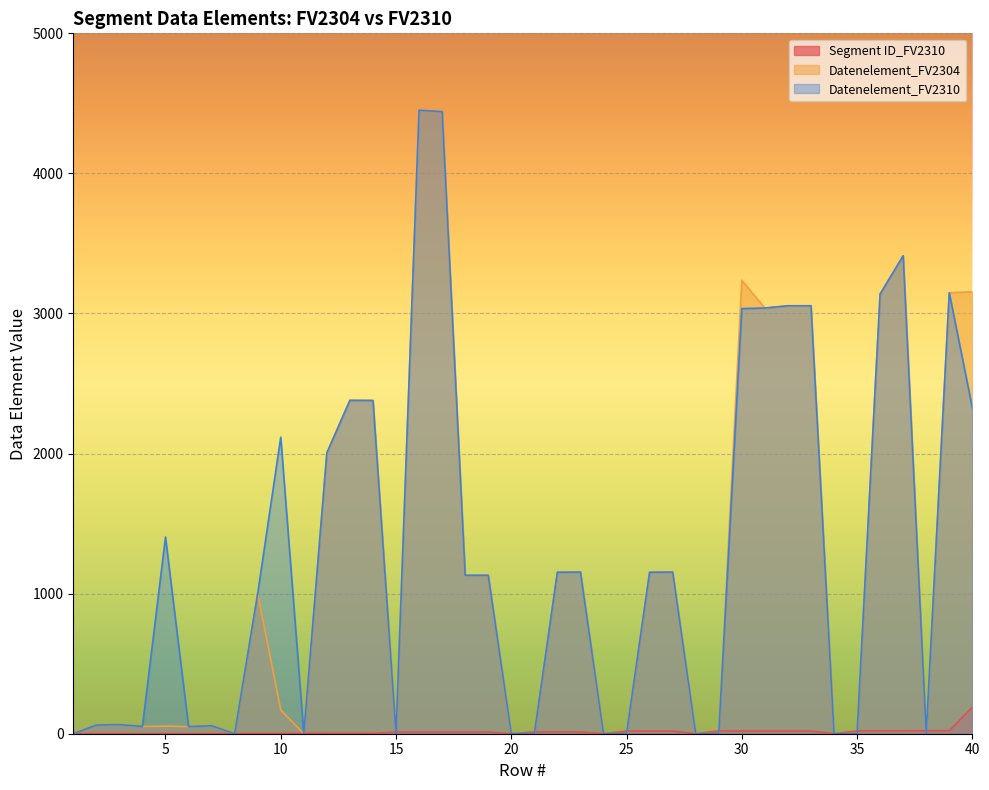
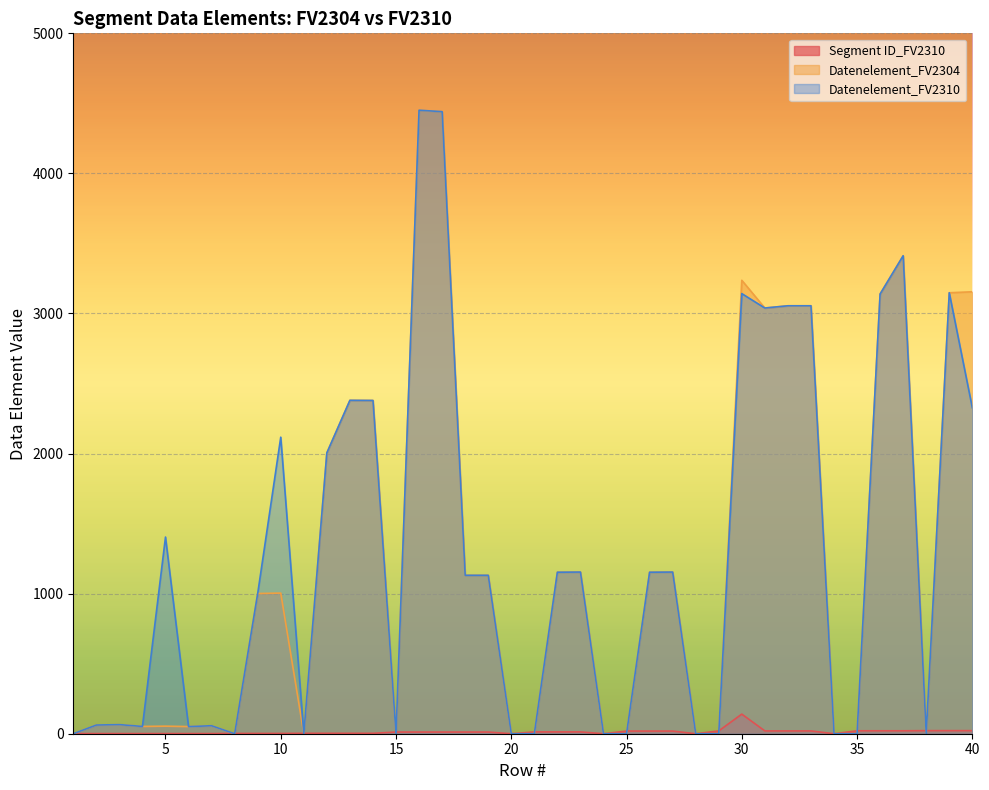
Datenelement_FV2304, 10: 170 -> 1000
Segment ID_FV2310, 30: 20 -> 140
Datenelement_FV2310, 30: 3040 -> 3140
Segment ID_FV2310, 40: 190 -> 20
